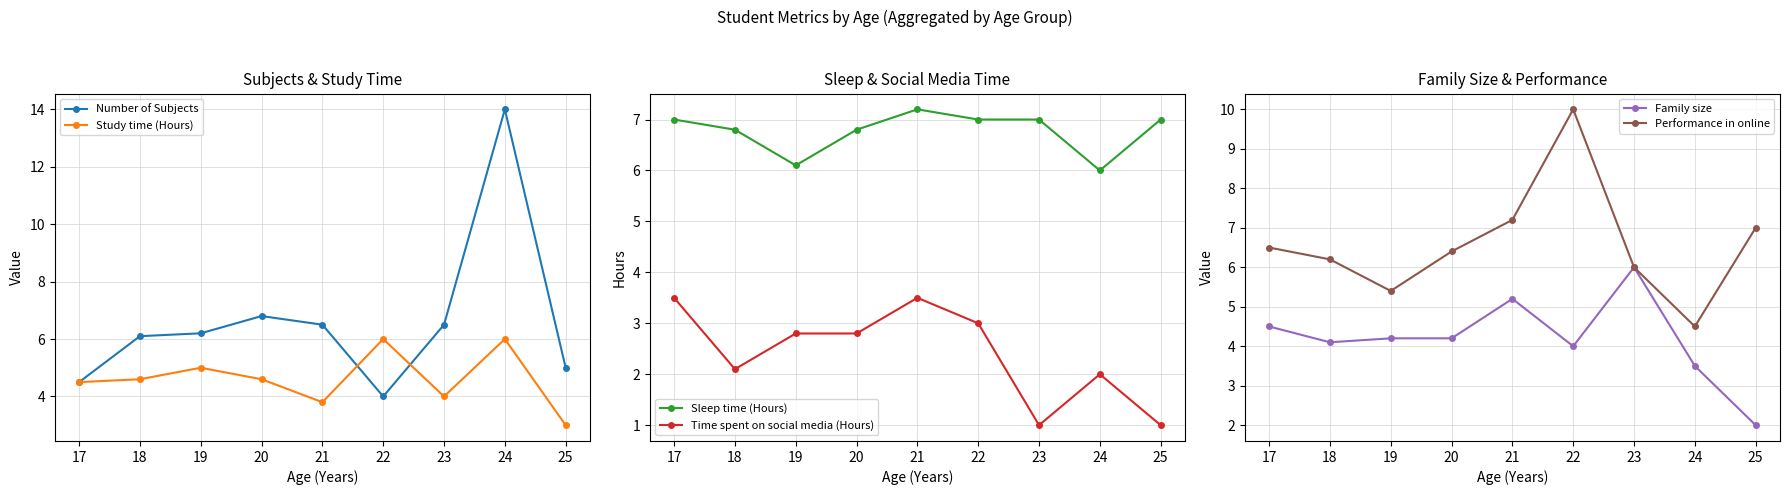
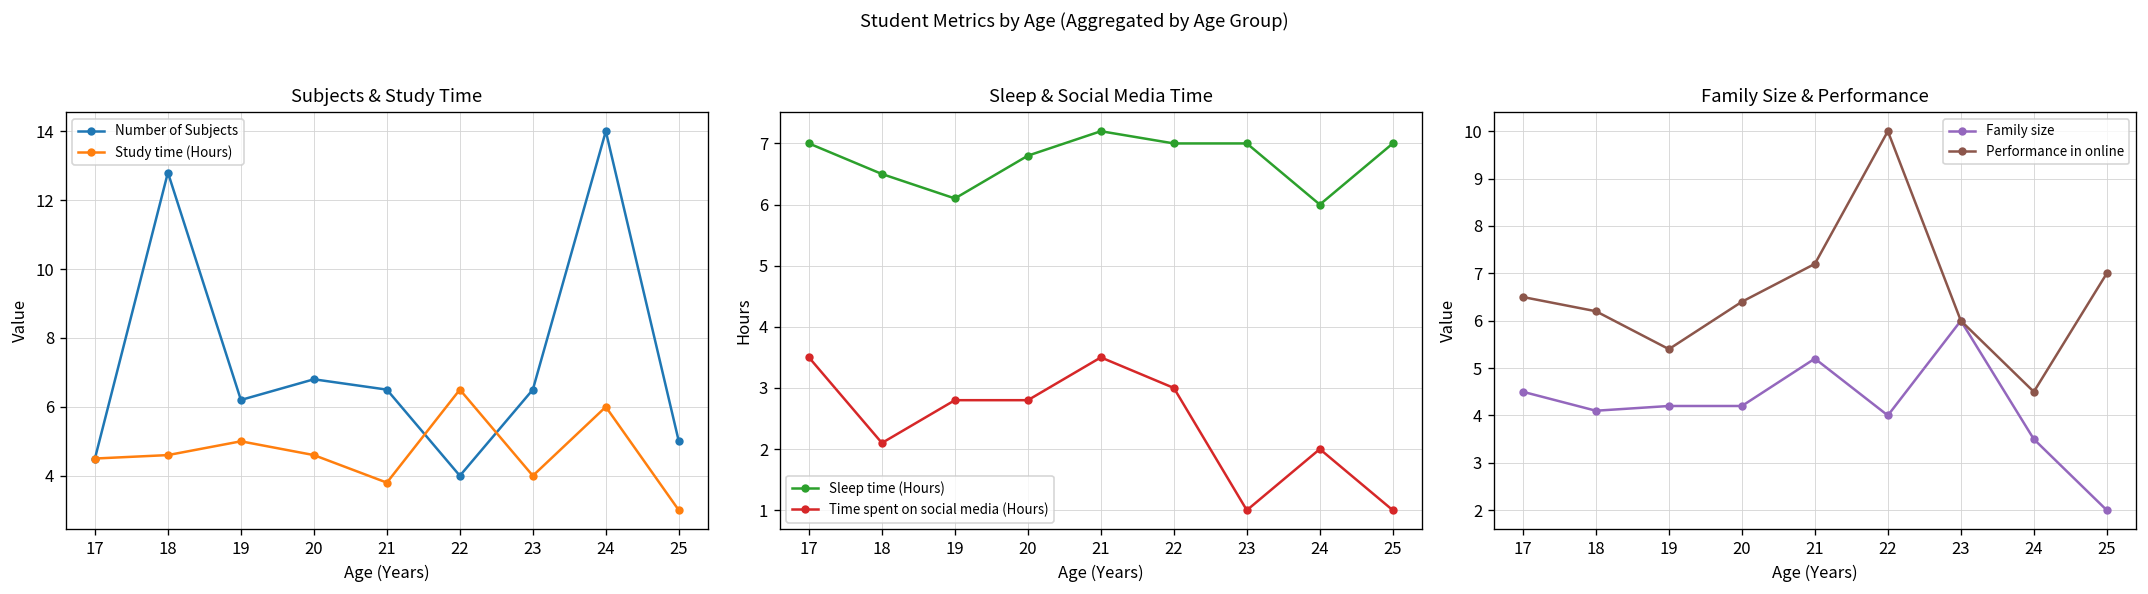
Subjects & Study Time, Number of Subjects, 18: 6.1 -> 12.8
Subjects & Study Time, Study time (Hours), 22: 6.0 -> 6.5
Sleep & Social Media Time, Sleep time (Hours), 18: 6.8 -> 6.5
